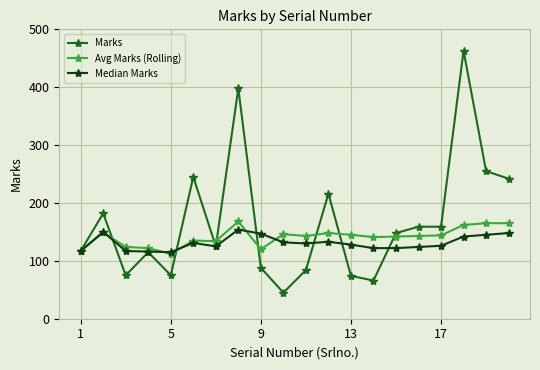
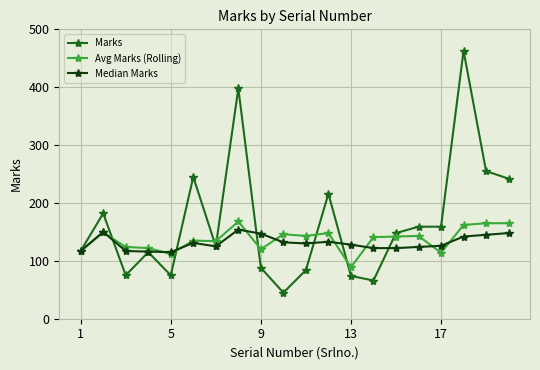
Avg Marks (Rolling), 13: 150 -> 90
Avg Marks (Rolling), 17: 140 -> 110
